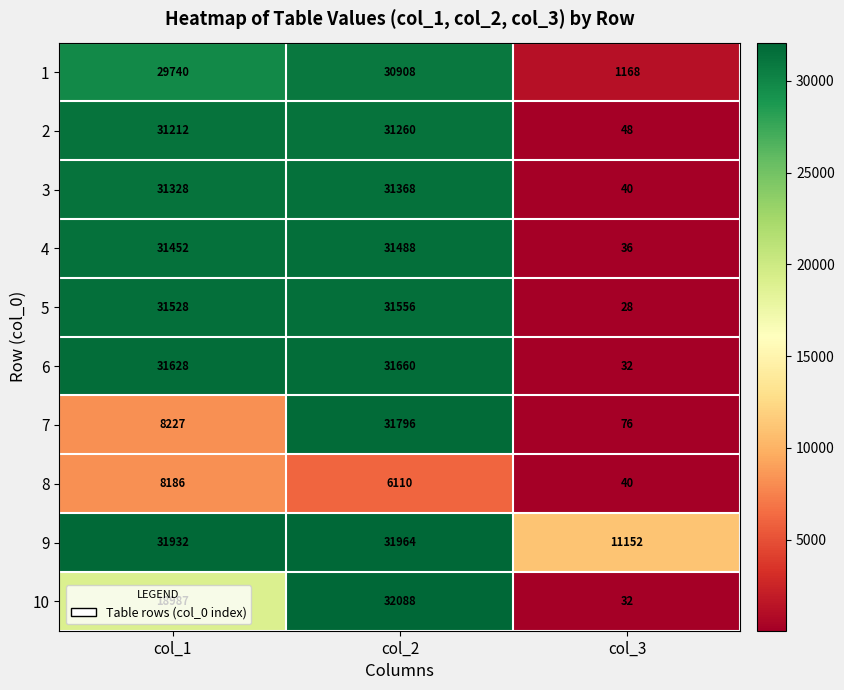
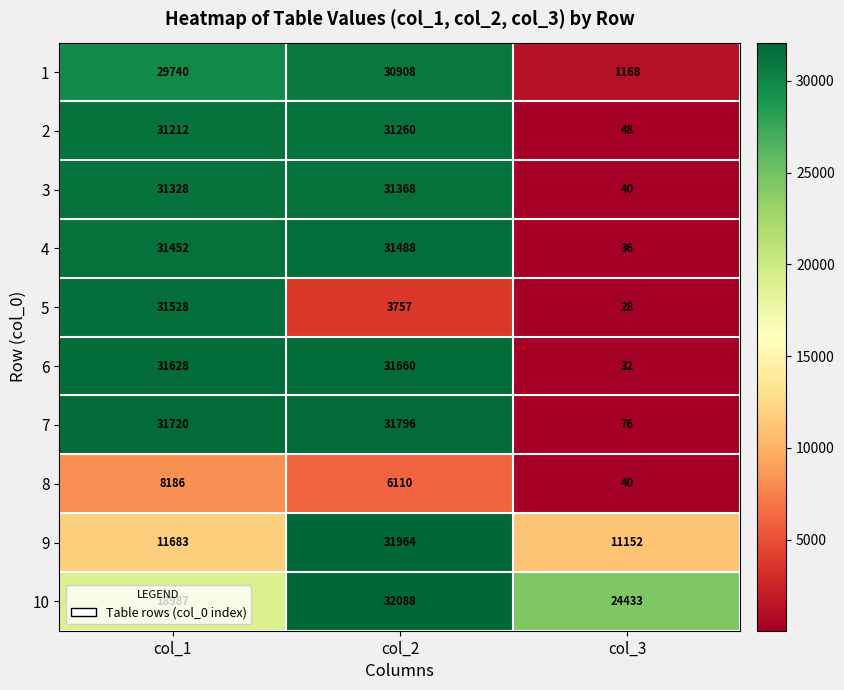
5, col_2: 31556 -> 3757
7, col_1: 8227 -> 31720
9, col_1: 31932 -> 11683
10, col_3: 32 -> 24433
